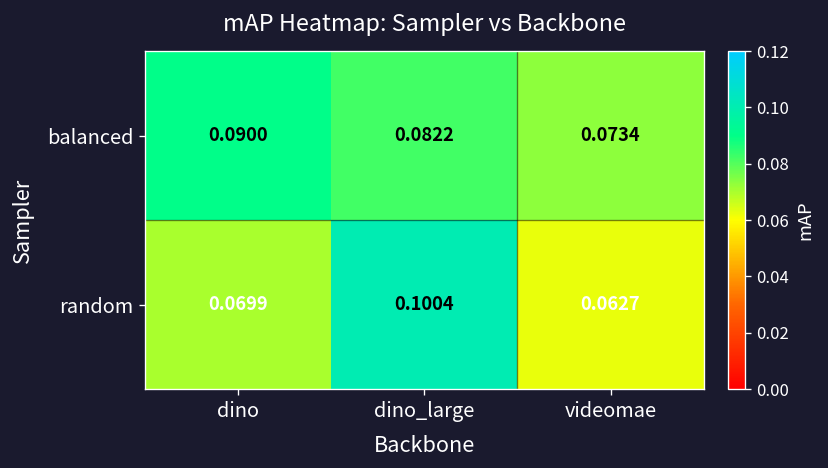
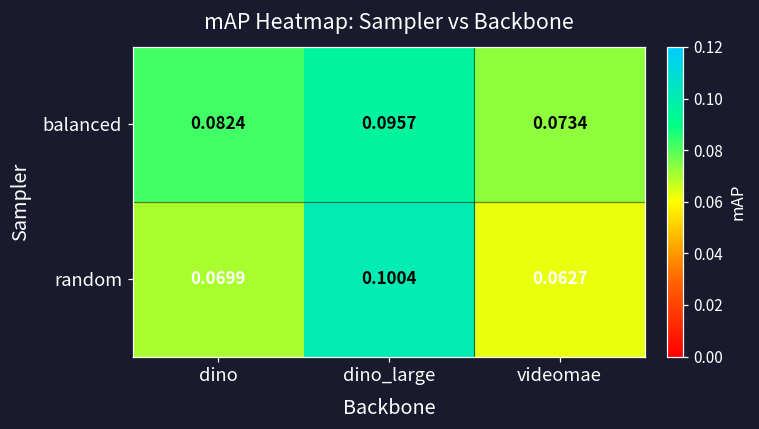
balanced, dino: 0.0900 -> 0.0824
balanced, dino_large: 0.0822 -> 0.0957
